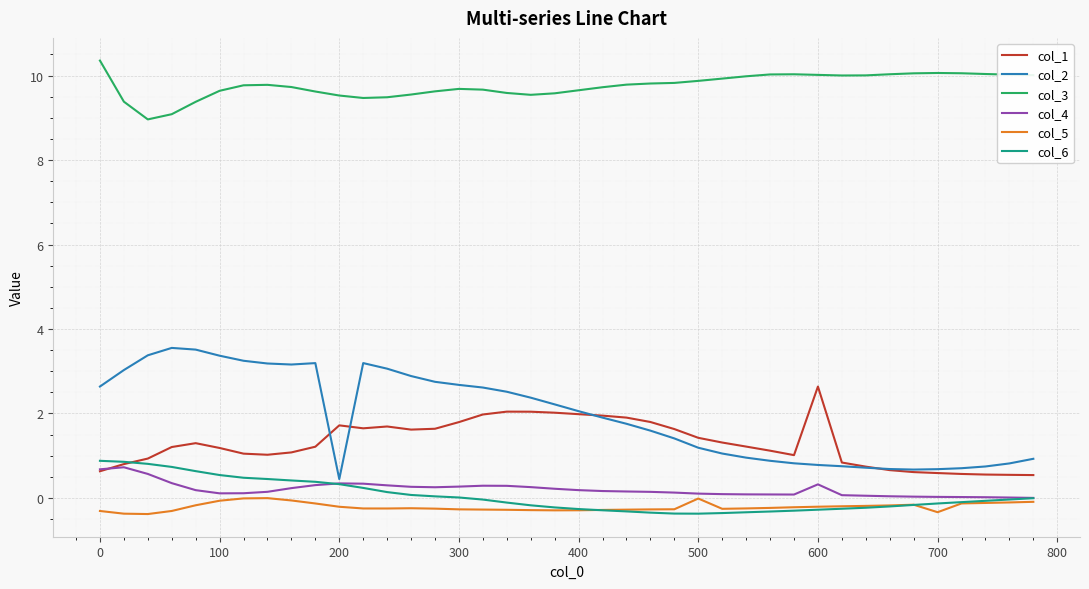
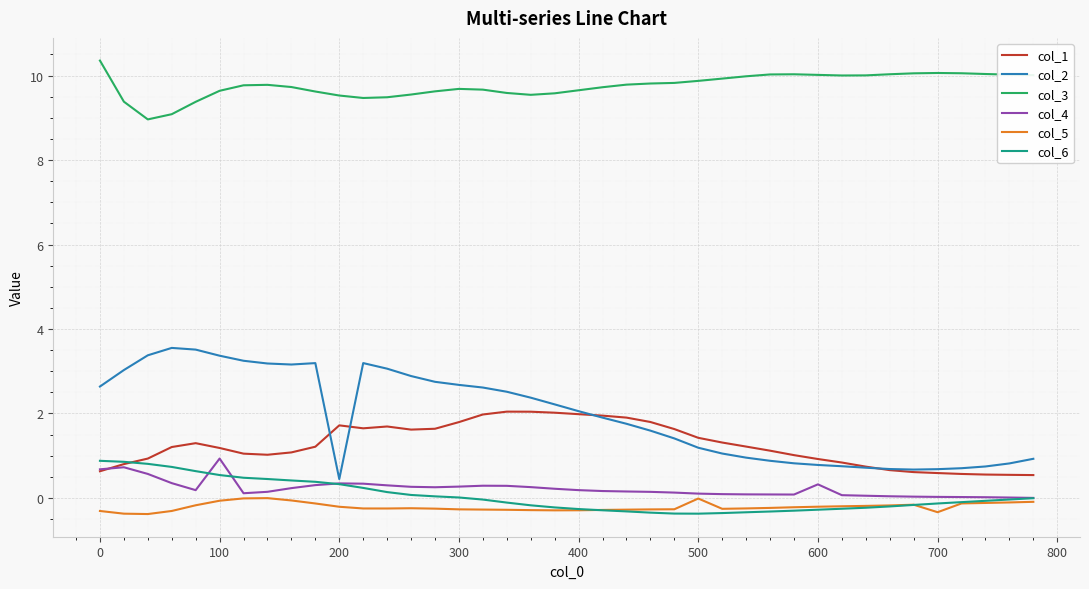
col_4, 100: 0.1 -> 0.9
col_1, 600: 2.6 -> 0.9
